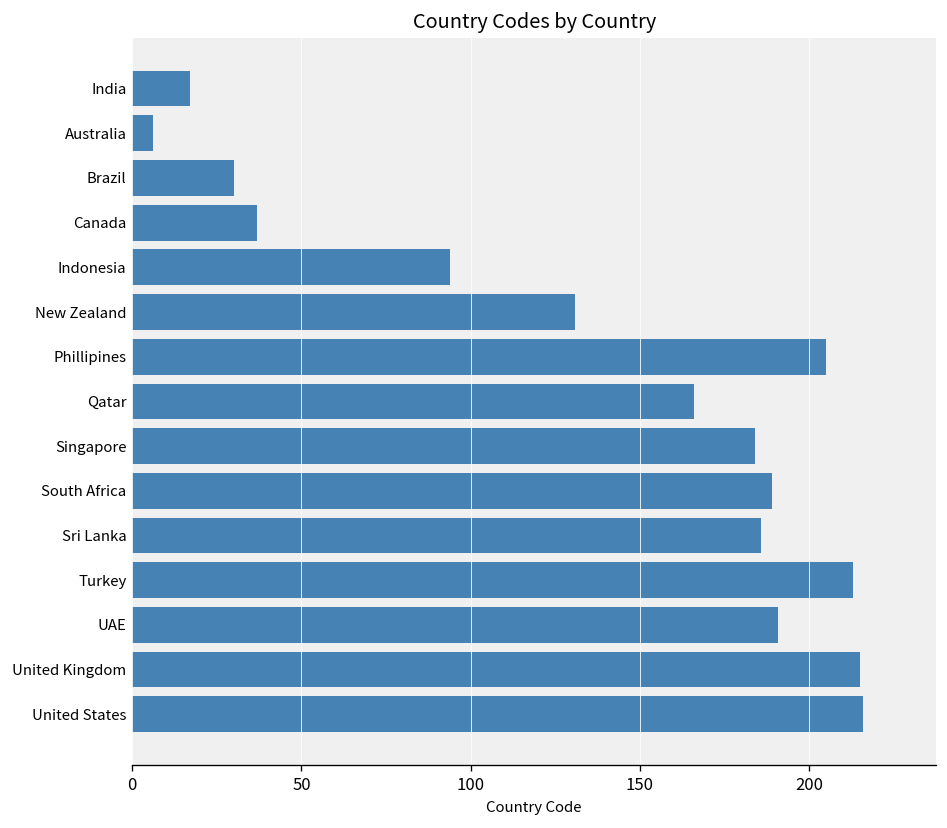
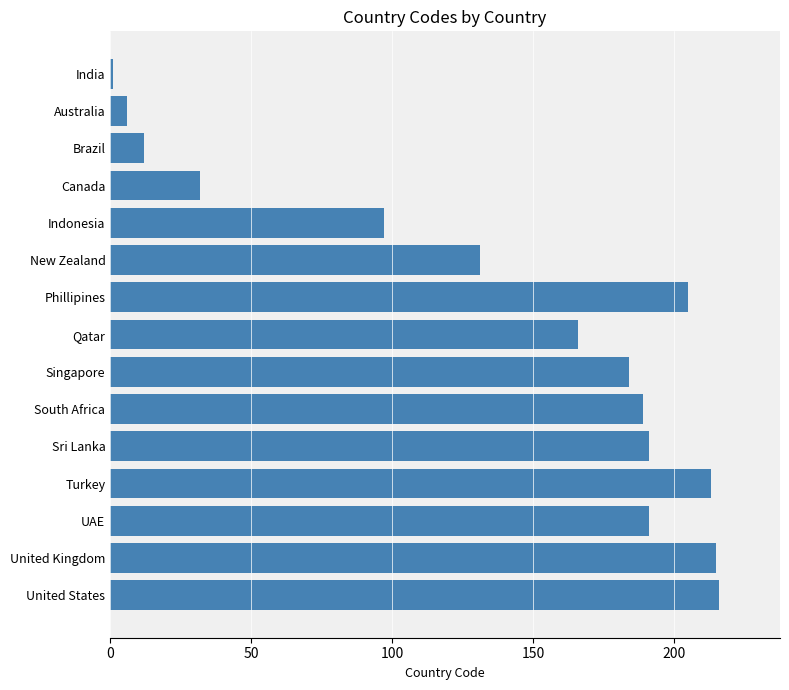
India: 17 -> 1
Brazil: 30 -> 12
Canada: 37 -> 32
Indonesia: 94 -> 97
Sri Lanka: 186 -> 191
